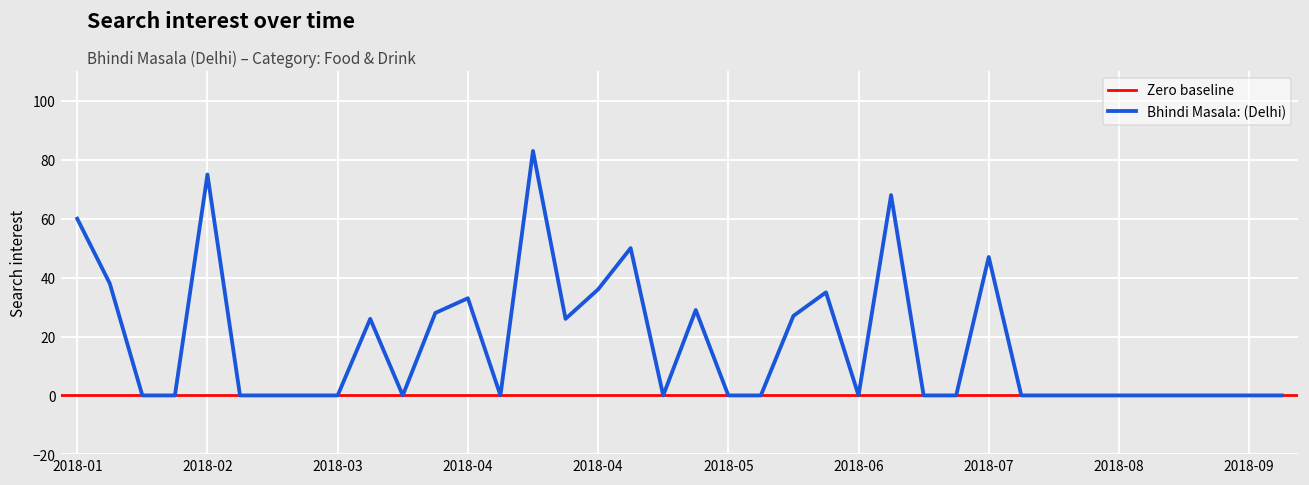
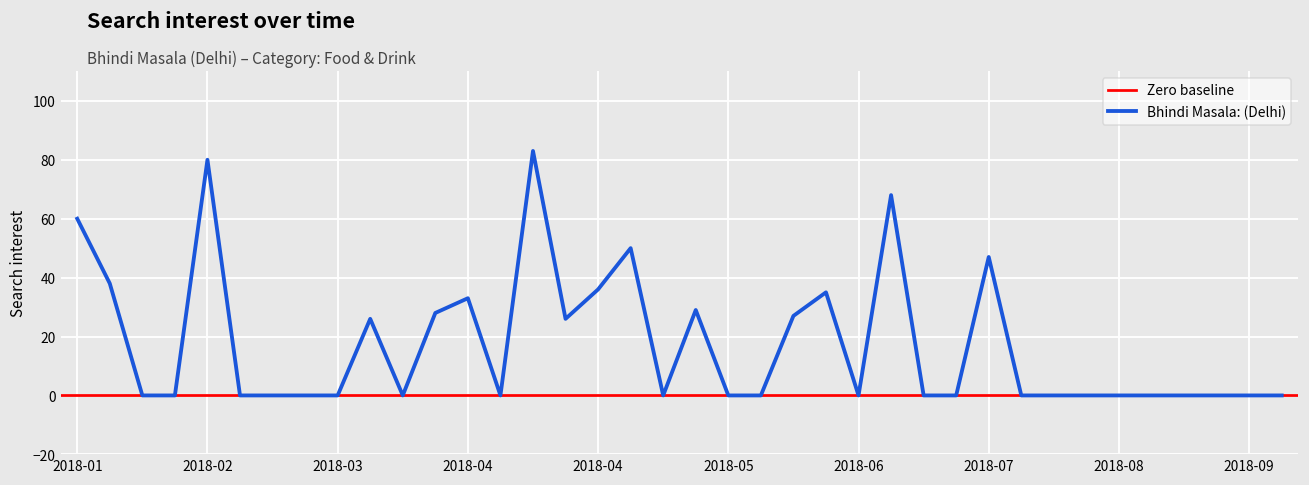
2018-02: 75 -> 80
